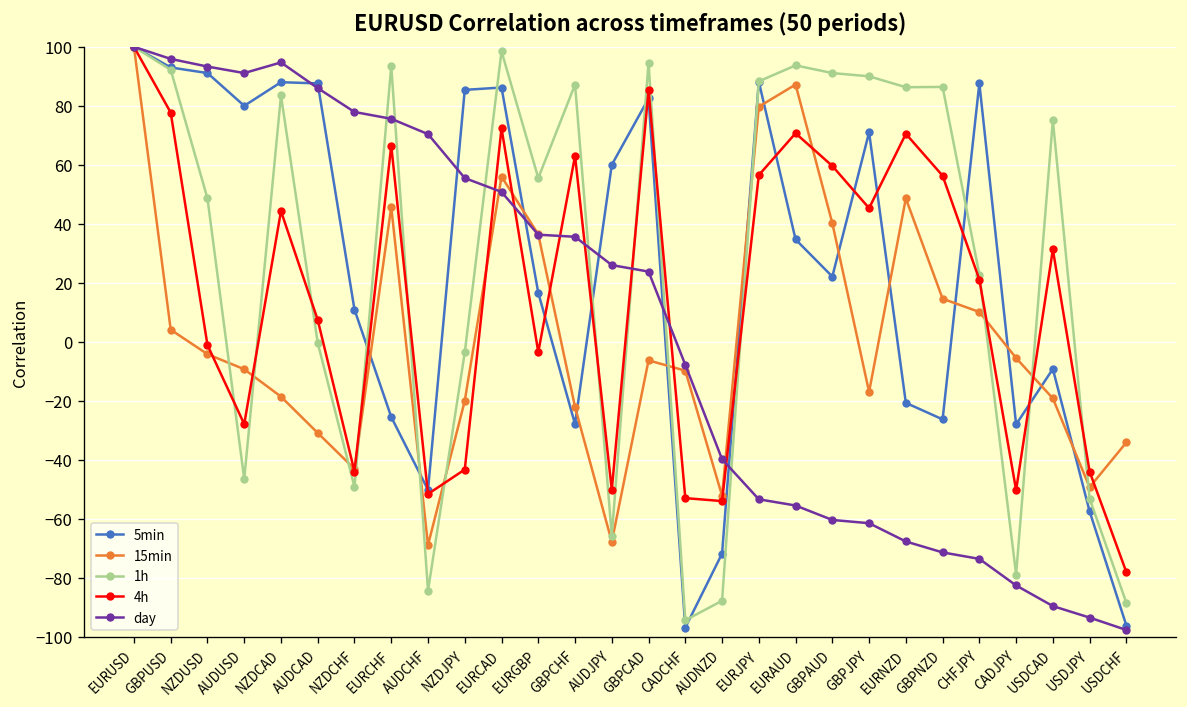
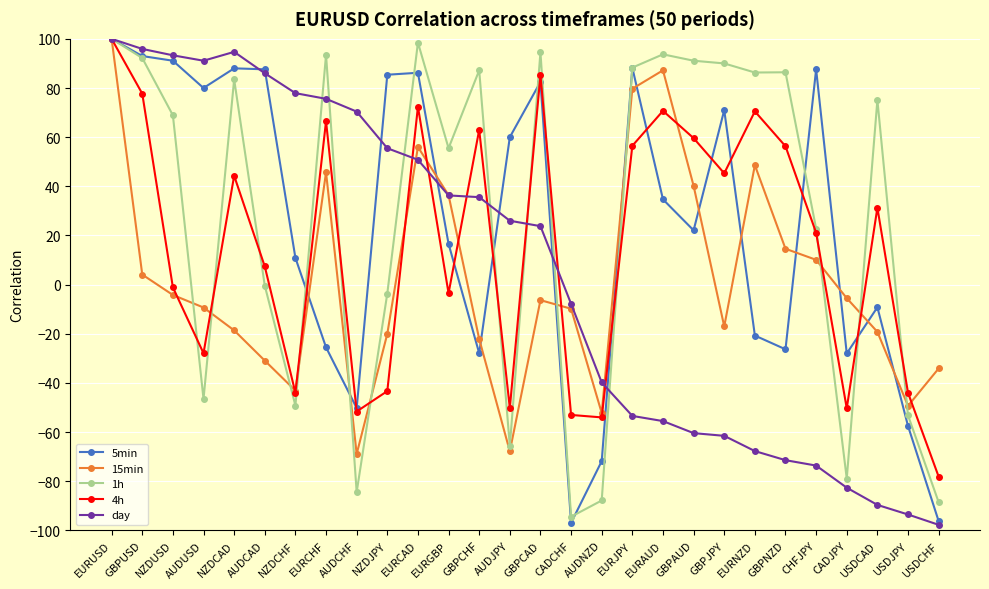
1h, NZDUSD: 49 -> 69
